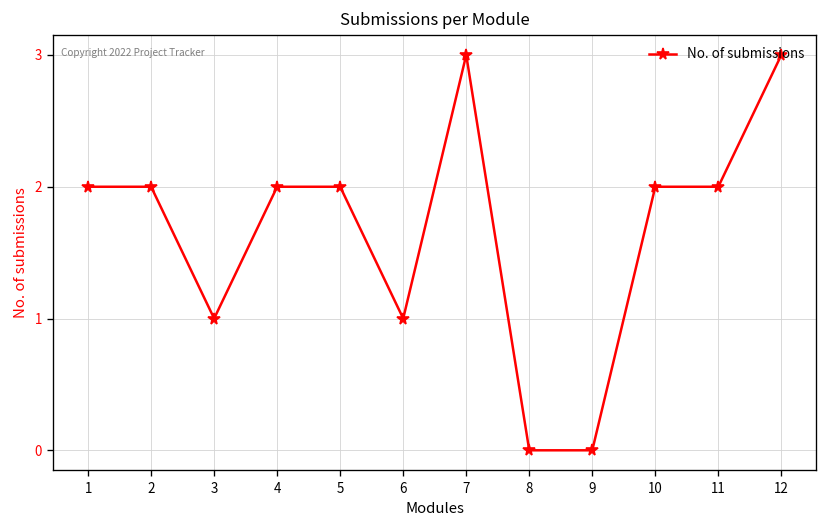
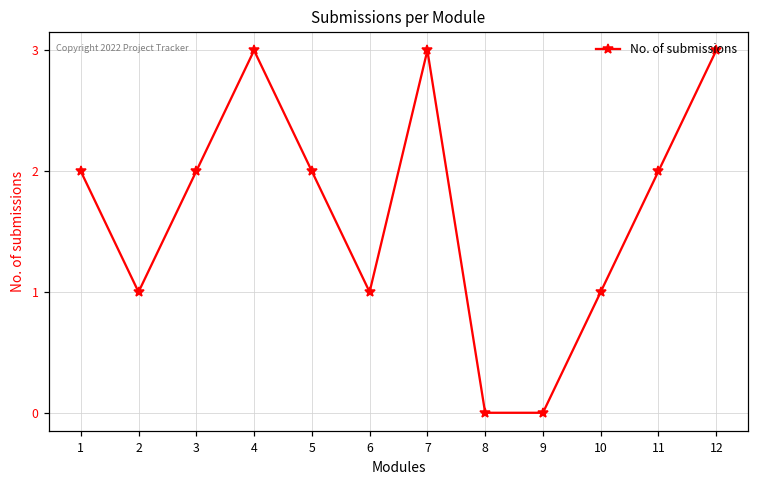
2: 2 -> 1
3: 1 -> 2
4: 2 -> 3
10: 2 -> 1
